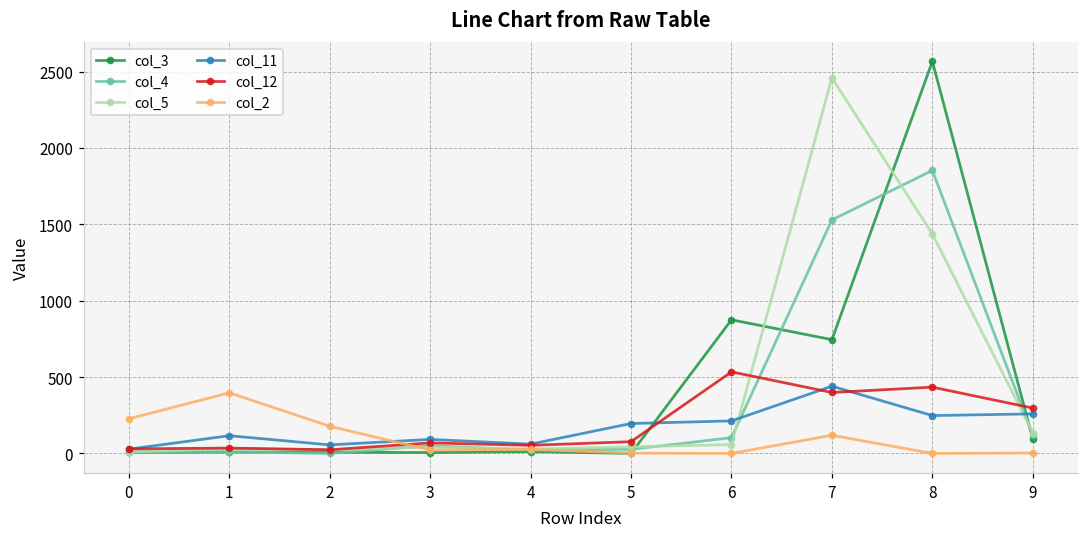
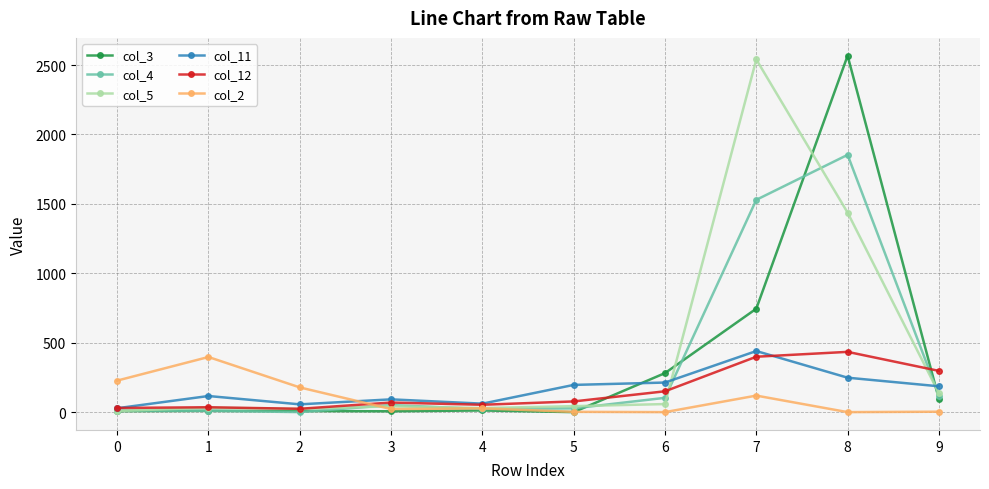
col_3, 6: 880 -> 280
col_12, 6: 530 -> 150
col_5, 7: 2460 -> 2540
col_11, 9: 260 -> 190
